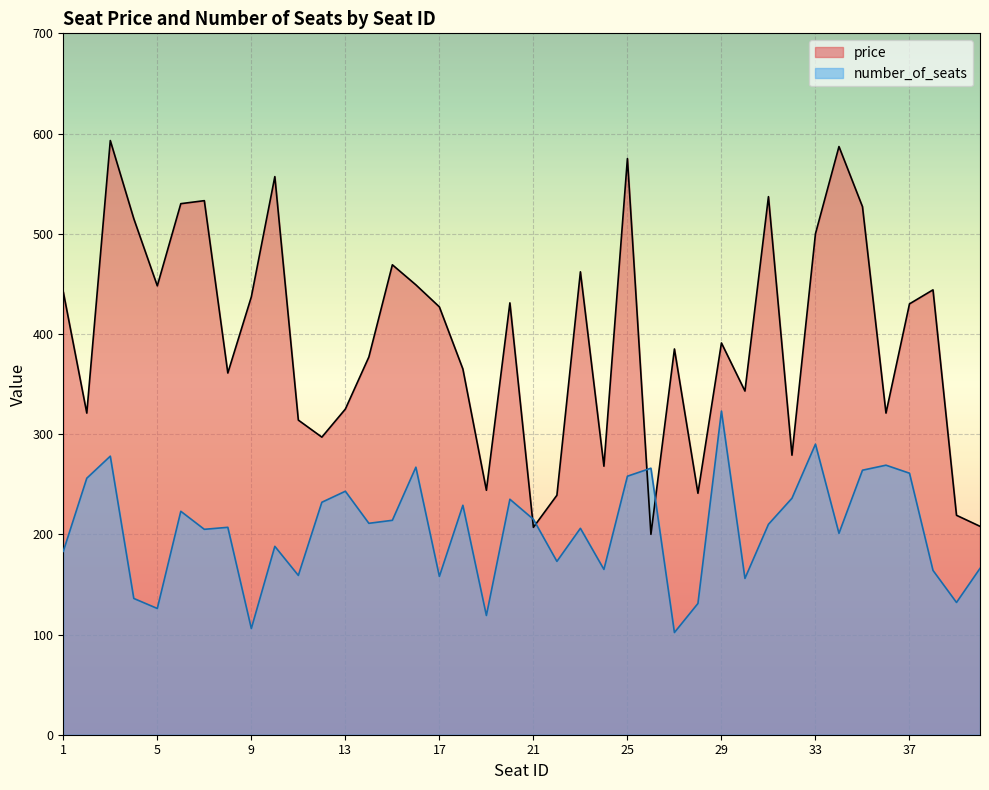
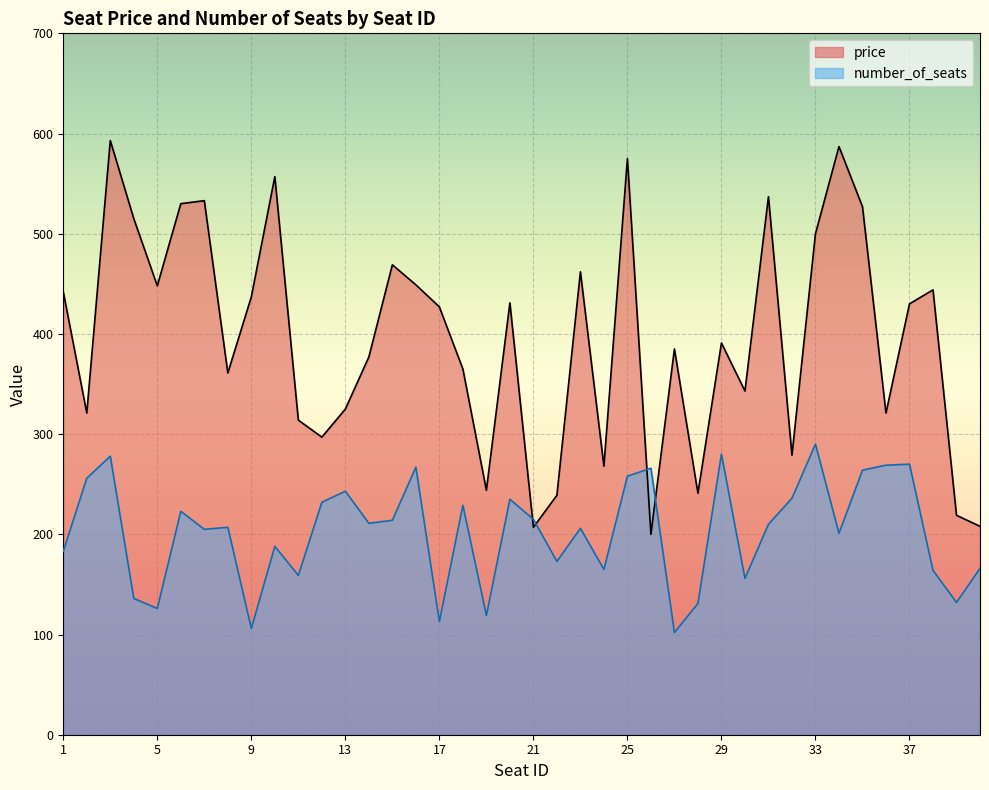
number_of_seats, 17: 158 -> 113
number_of_seats, 29: 323 -> 280
number_of_seats, 37: 261 -> 270
